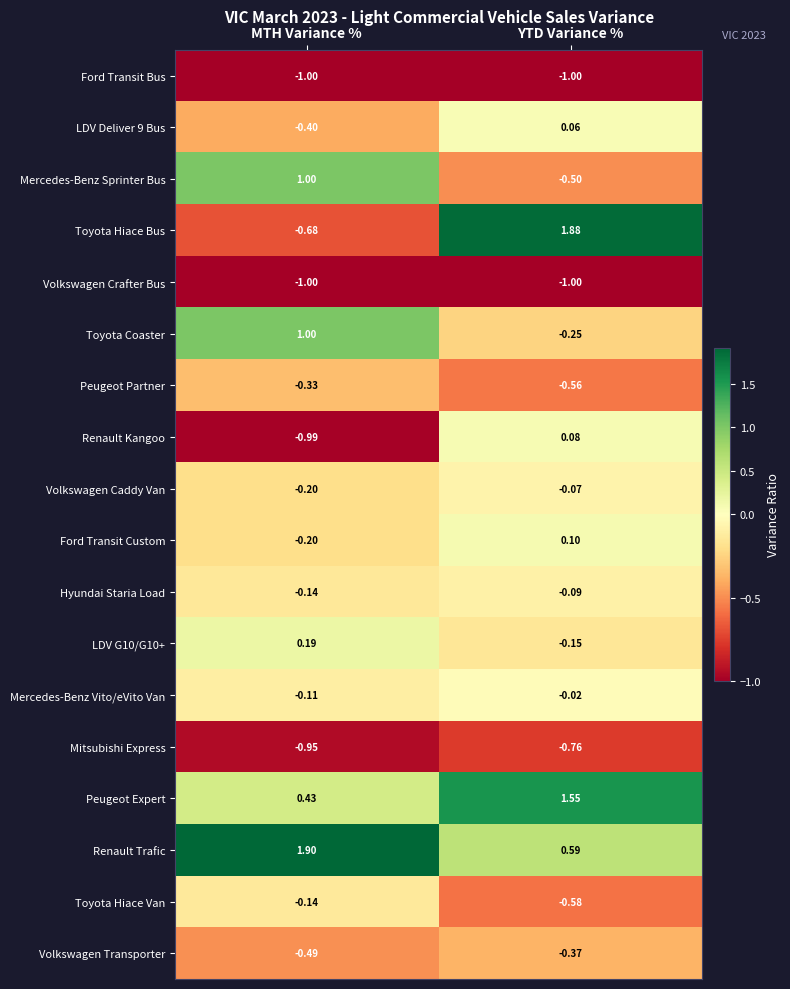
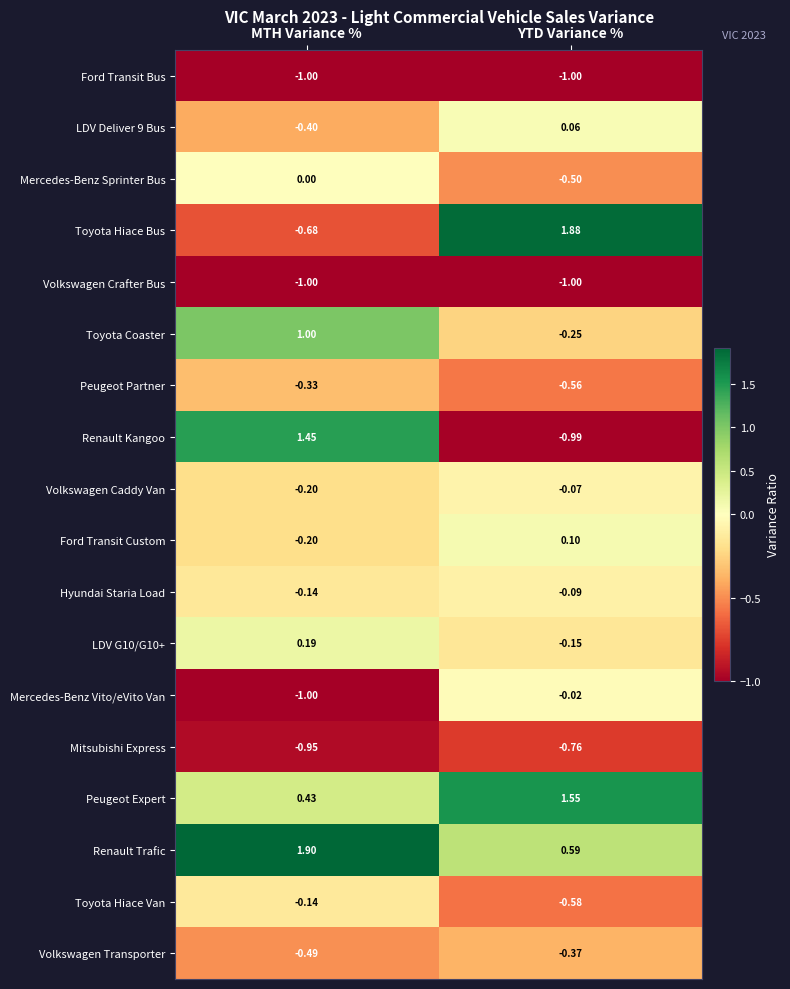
Mercedes-Benz Sprinter Bus, MTH Variance %: 1.00 -> 0.00
Renault Kangoo, MTH Variance %: -0.99 -> 1.45
Renault Kangoo, YTD Variance %: 0.08 -> -0.99
Mercedes-Benz Vito/eVito Van, MTH Variance %: -0.11 -> -1.00
